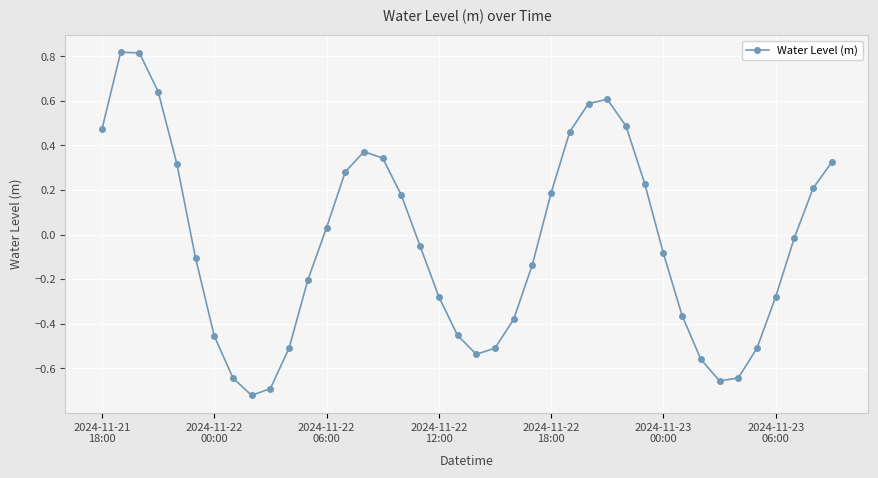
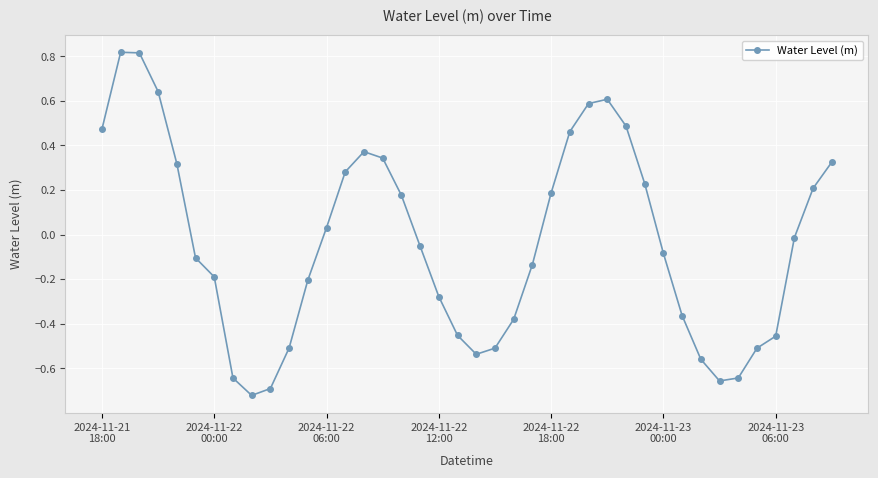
2024-11-22 00:00: -0.45 -> -0.19
2024-11-23 06:00: -0.28 -> -0.46
